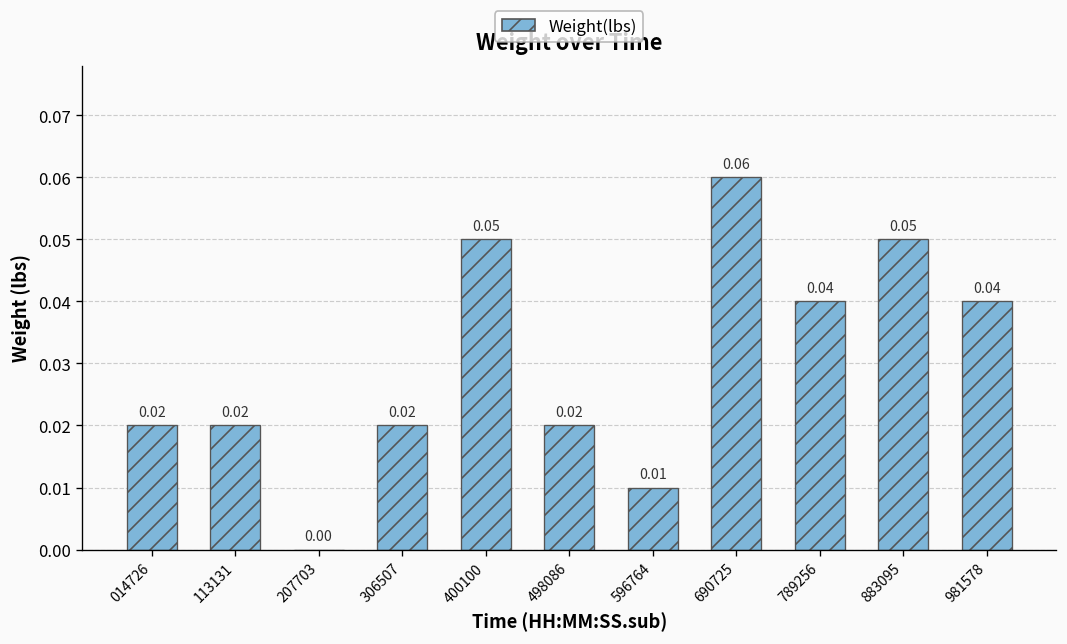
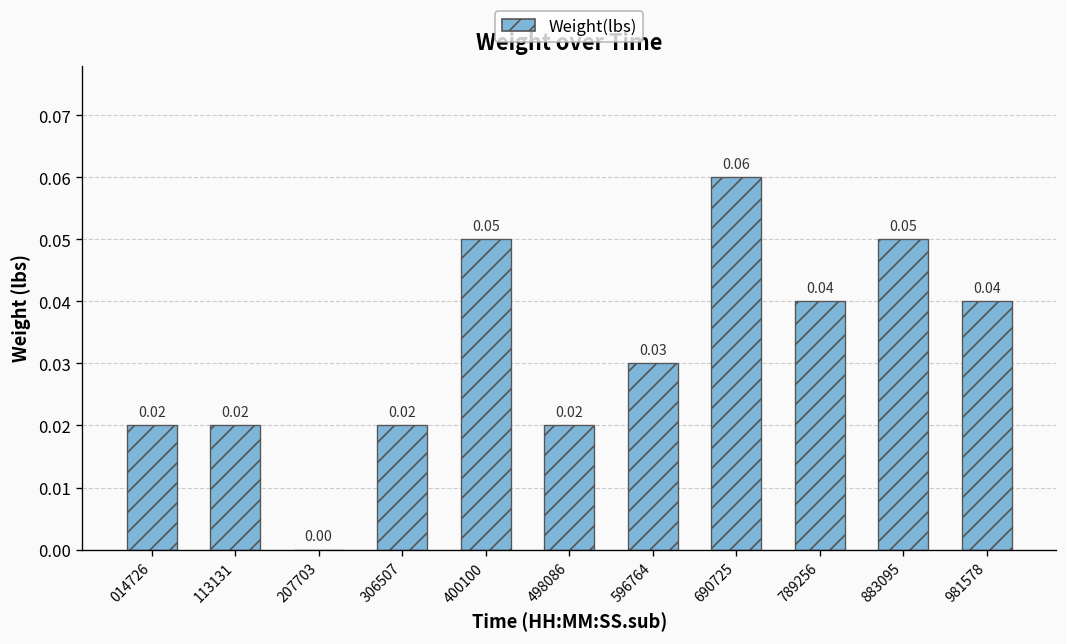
596764: 0.01 -> 0.03
